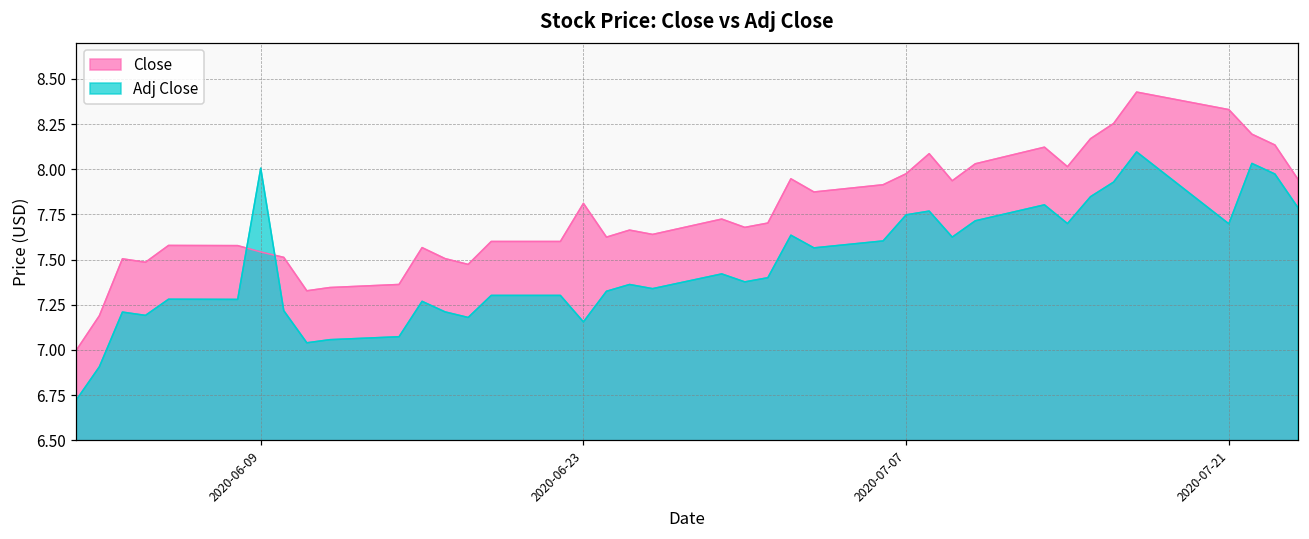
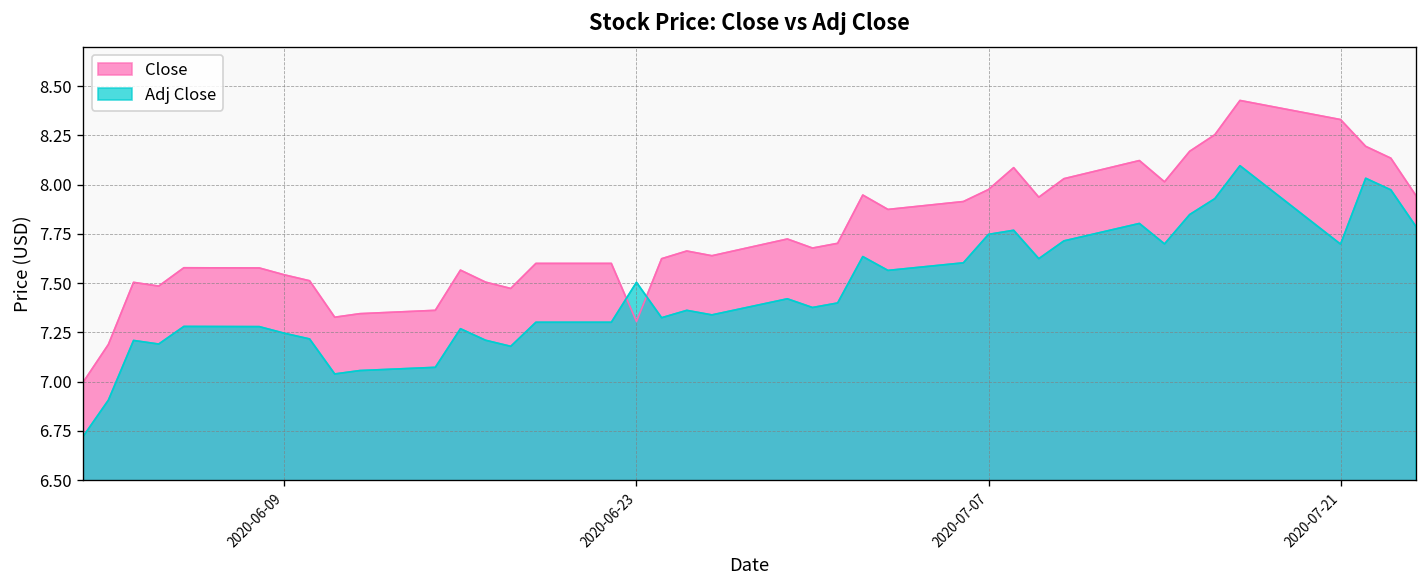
Adj Close, 2020-06-09: 8.01 -> 7.25
Close, 2020-06-23: 7.81 -> 7.31
Adj Close, 2020-06-23: 7.15 -> 7.50
